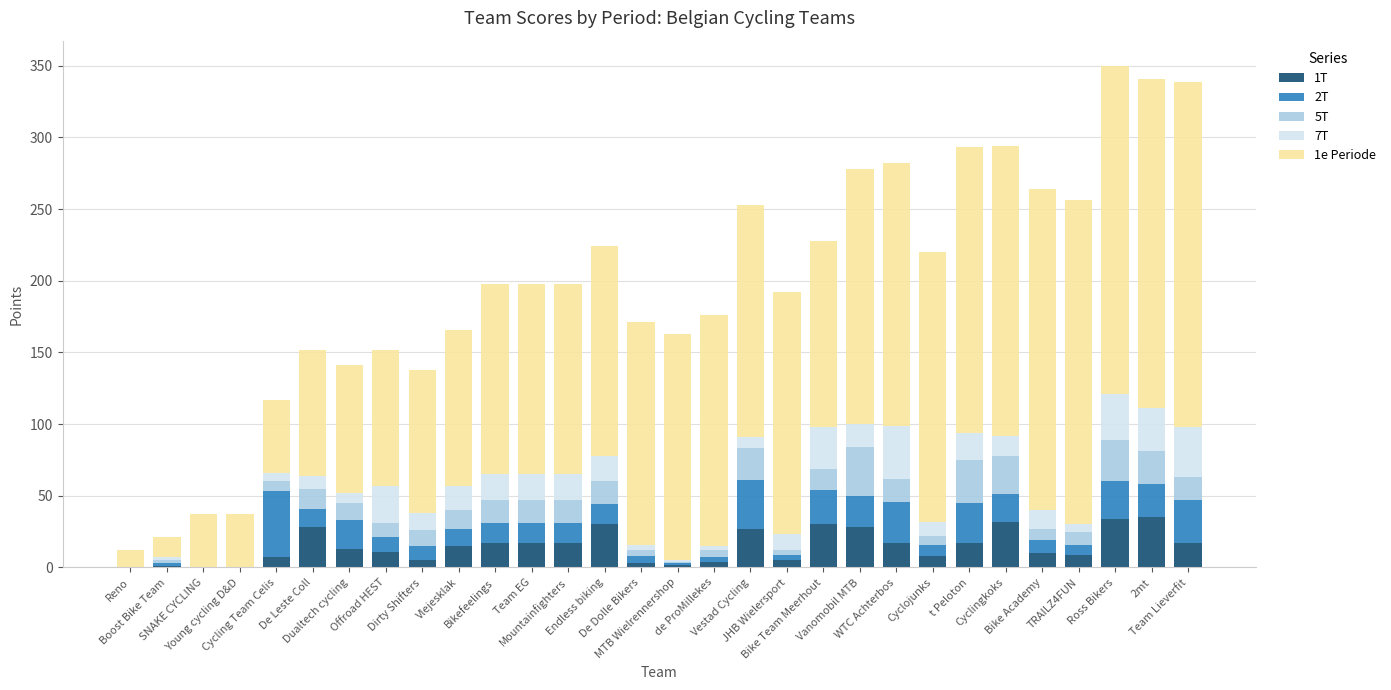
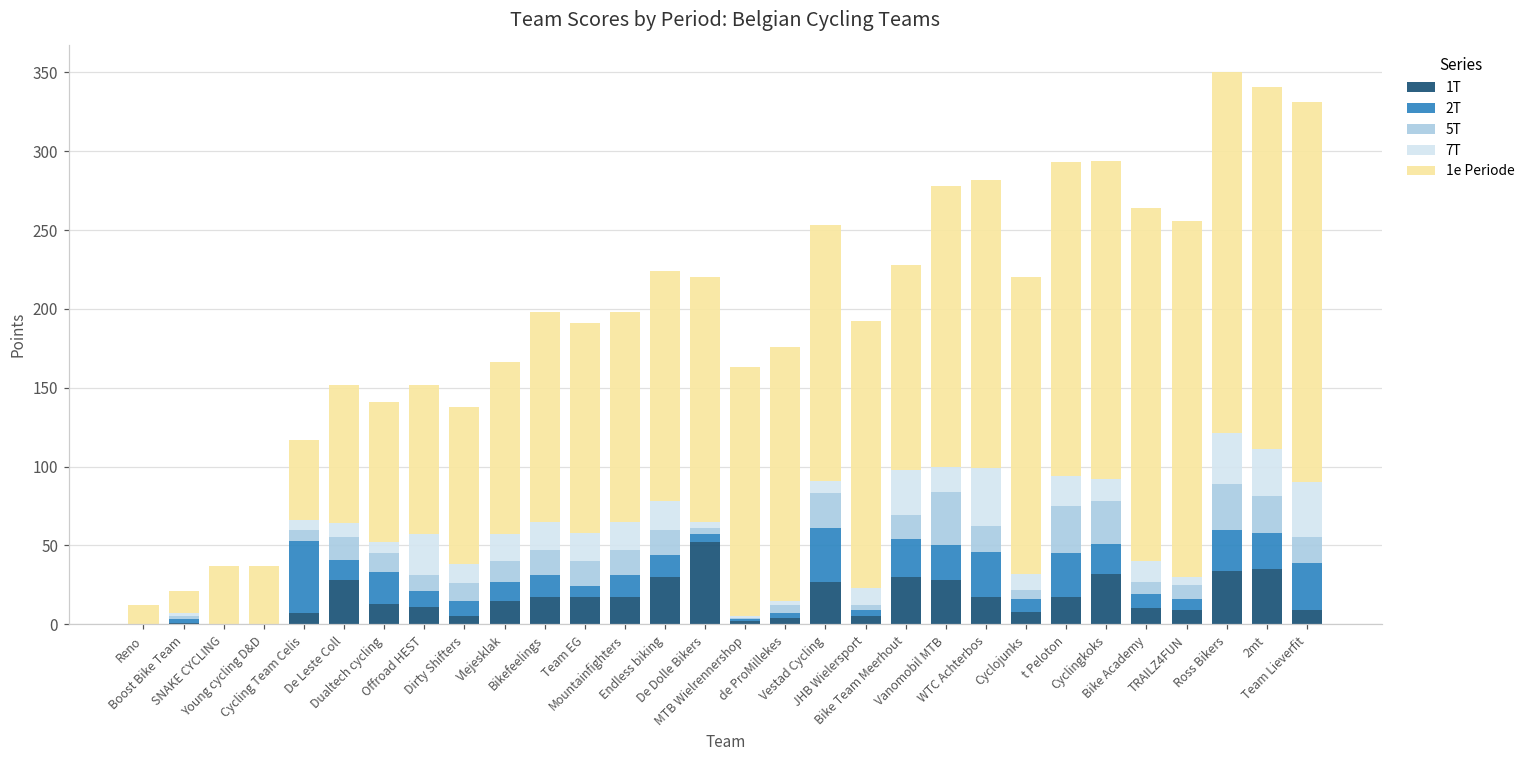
2T, Team EG: 14 -> 7
1T, De Dolle Bikers: 3 -> 52
1T, Team Lieverfit: 17 -> 9
